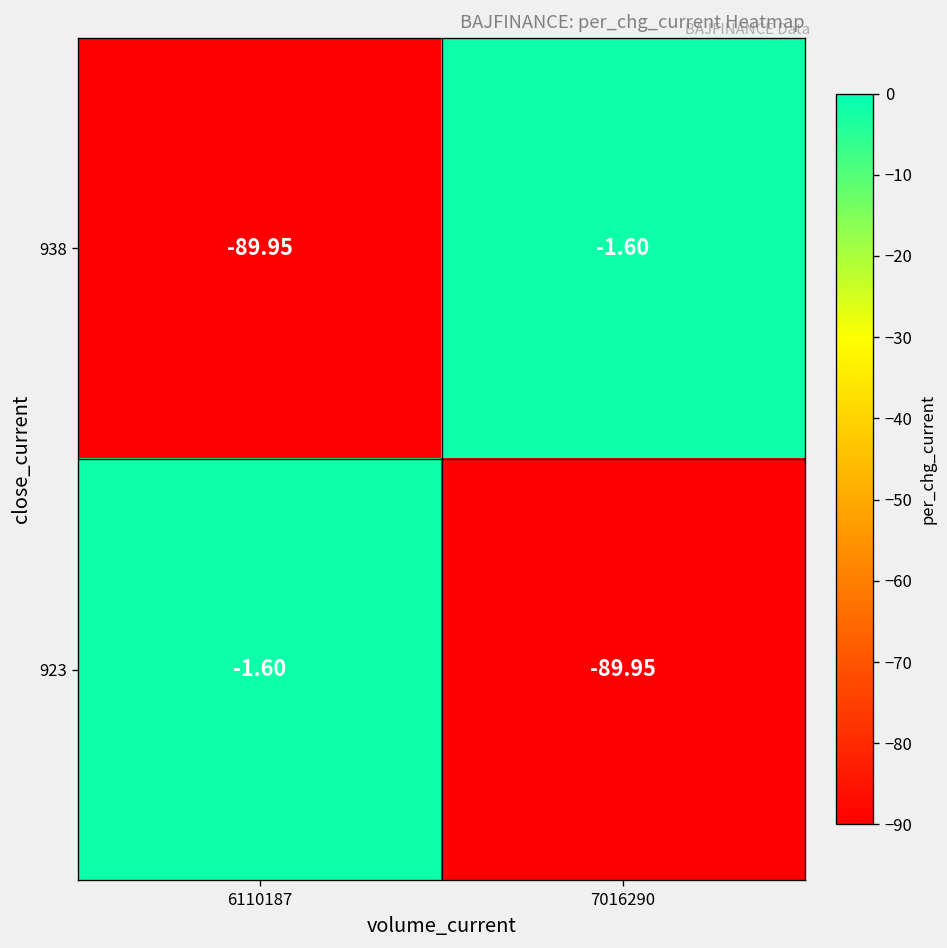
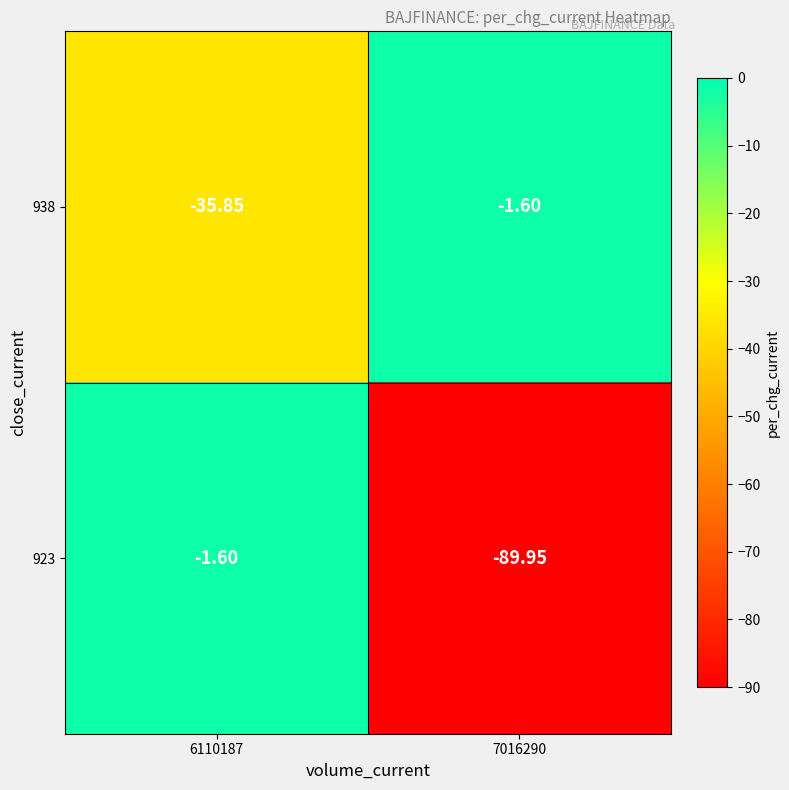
938, 6110187: -89.95 -> -35.85
